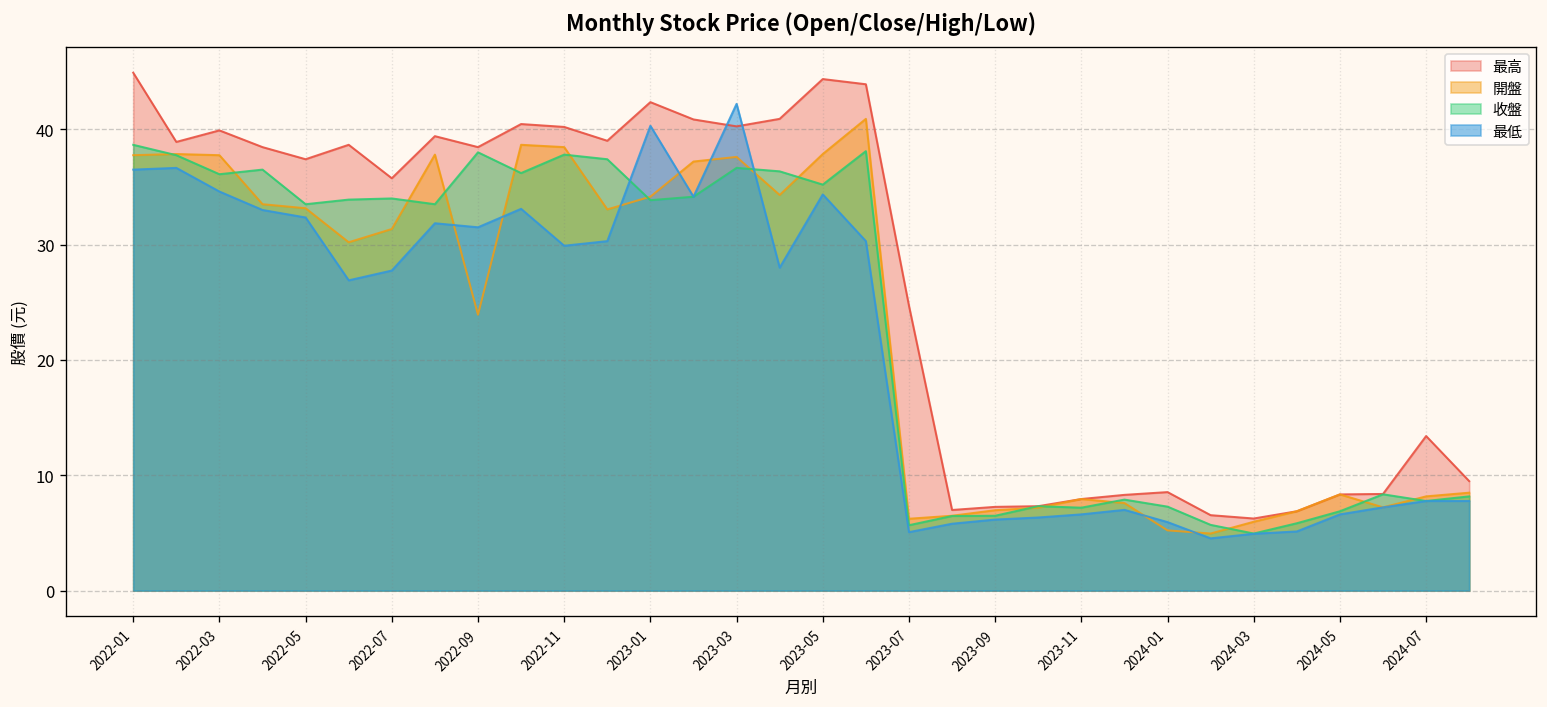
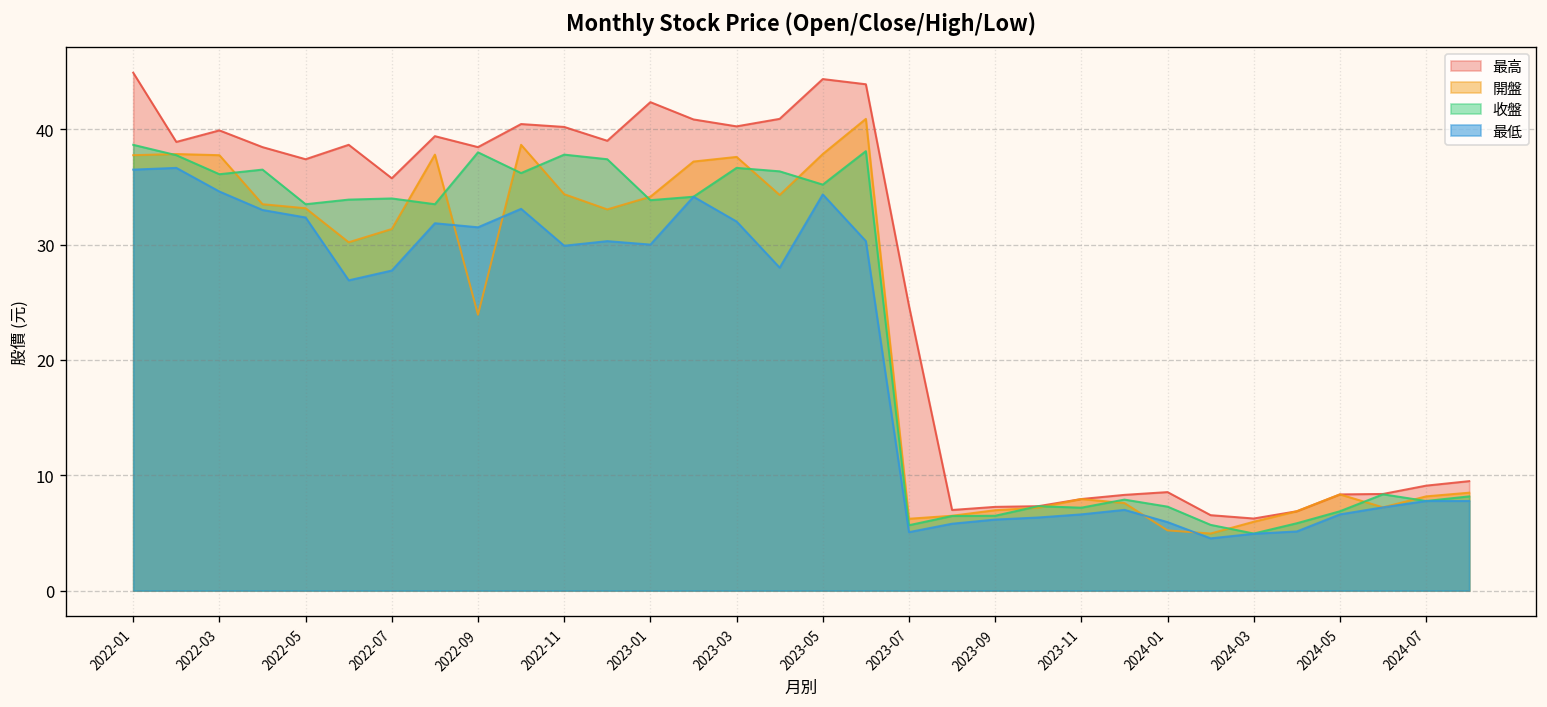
開盤, 2022-11: 38 -> 34
最低, 2023-01: 40 -> 30
最低, 2023-03: 42 -> 32
最高, 2024-07: 13 -> 9
